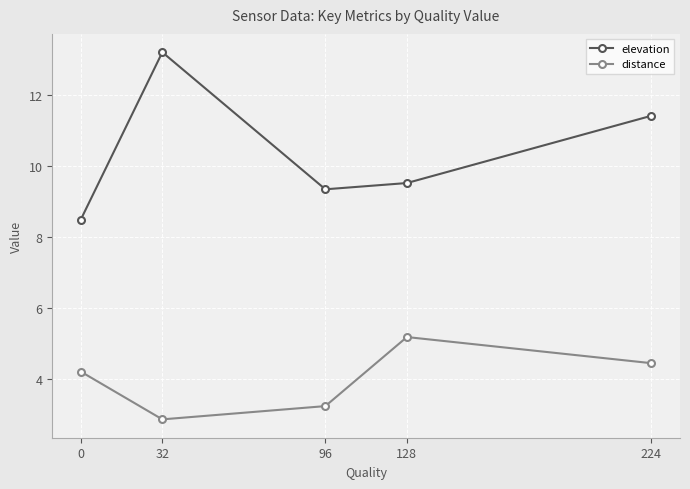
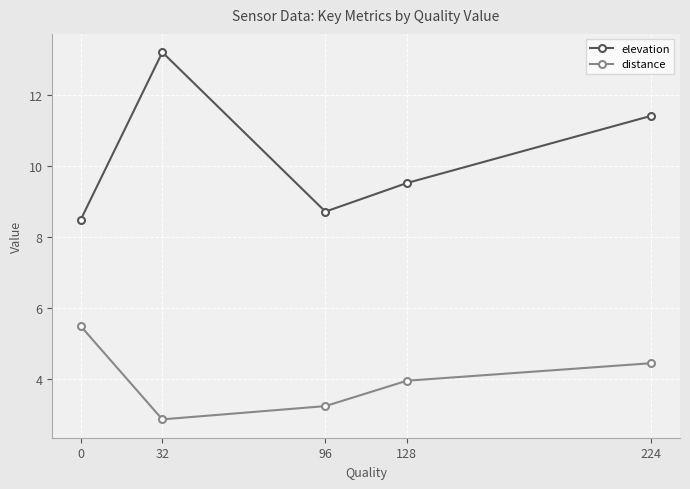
distance, 0: 4.2 -> 5.5
elevation, 96: 9.3 -> 8.7
distance, 128: 5.2 -> 4.0
